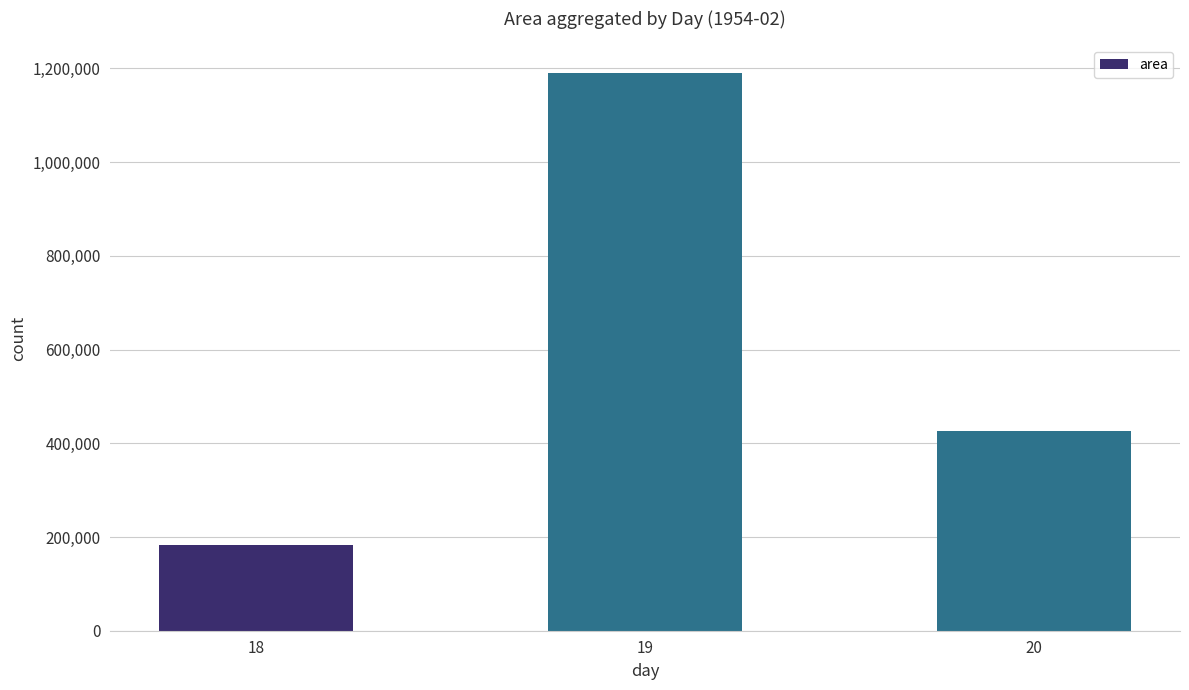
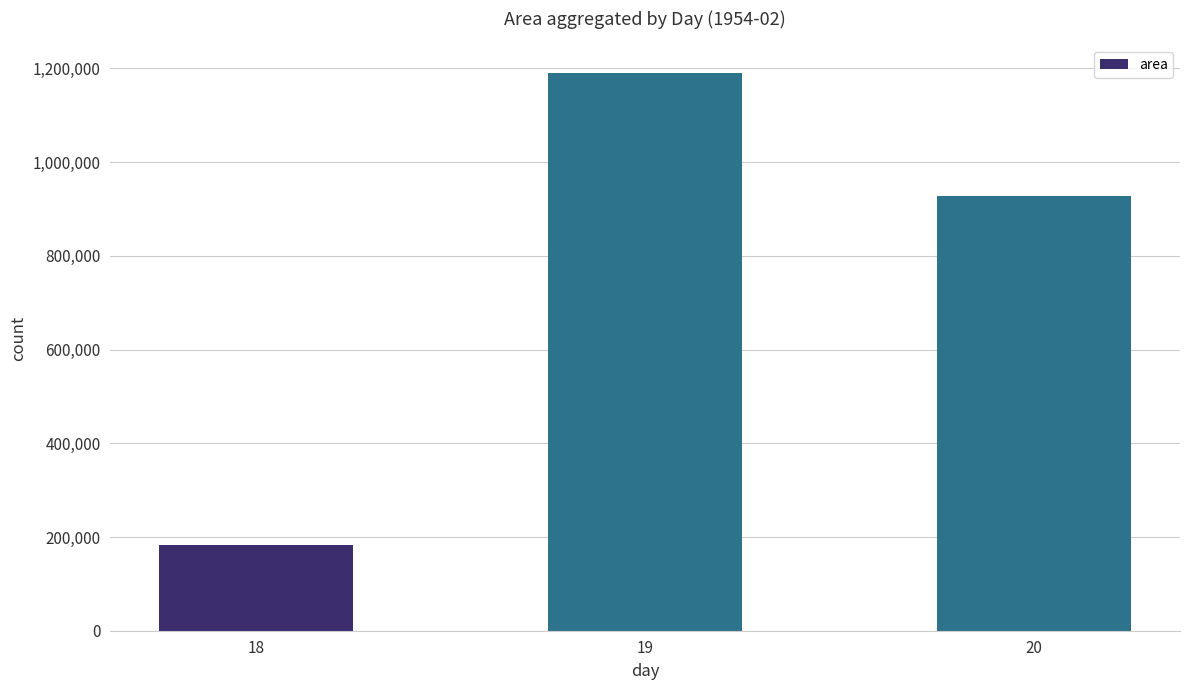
20: 430,000 -> 930,000
